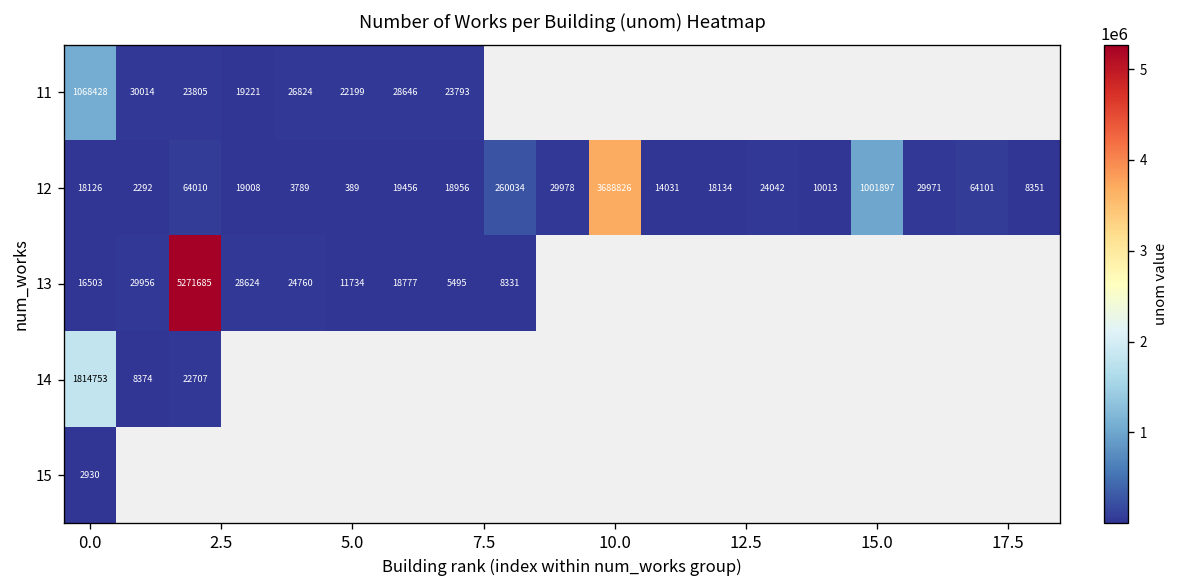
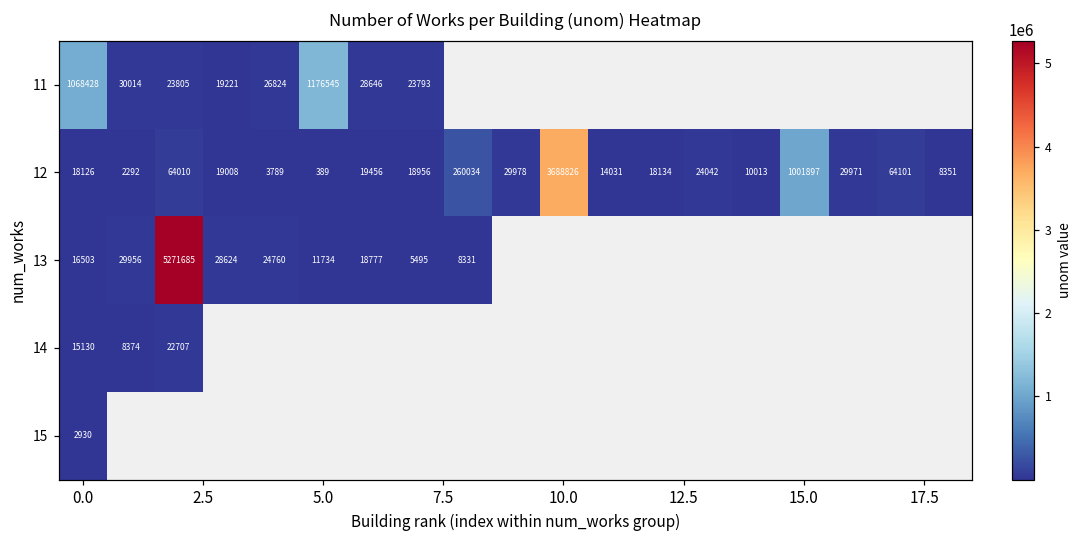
11, 5.0: 22199 -> 1176545
14, 0.0: 1814753 -> 15130
